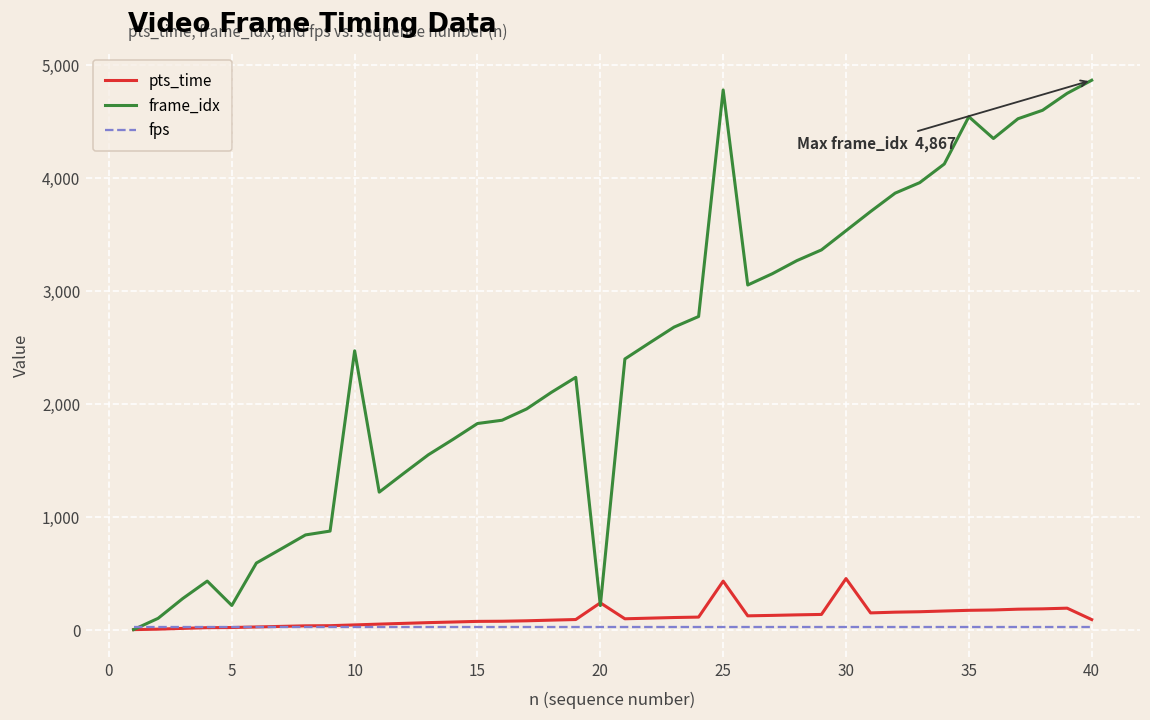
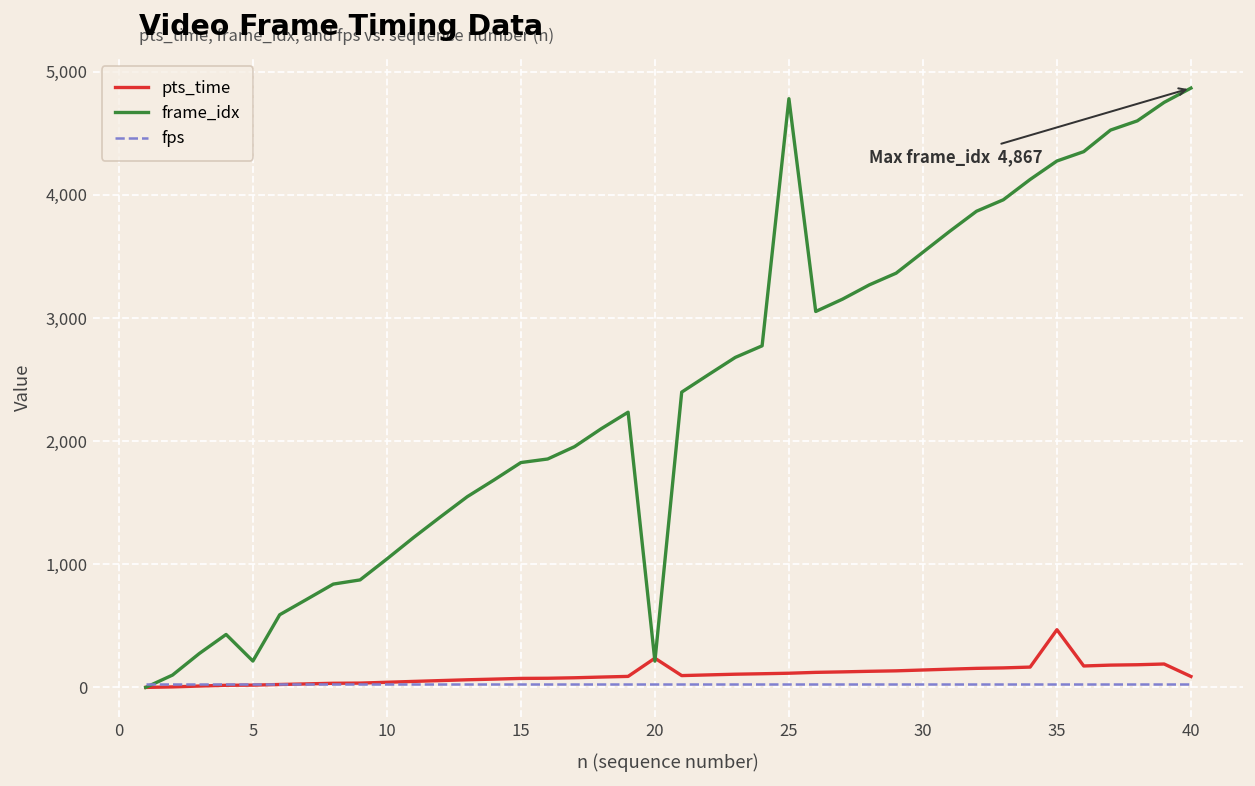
frame_idx, 10: 2,470 -> 1,040
pts_time, 25: 430 -> 120
pts_time, 30: 450 -> 140
pts_time, 35: 170 -> 470
frame_idx, 35: 4,540 -> 4,280
